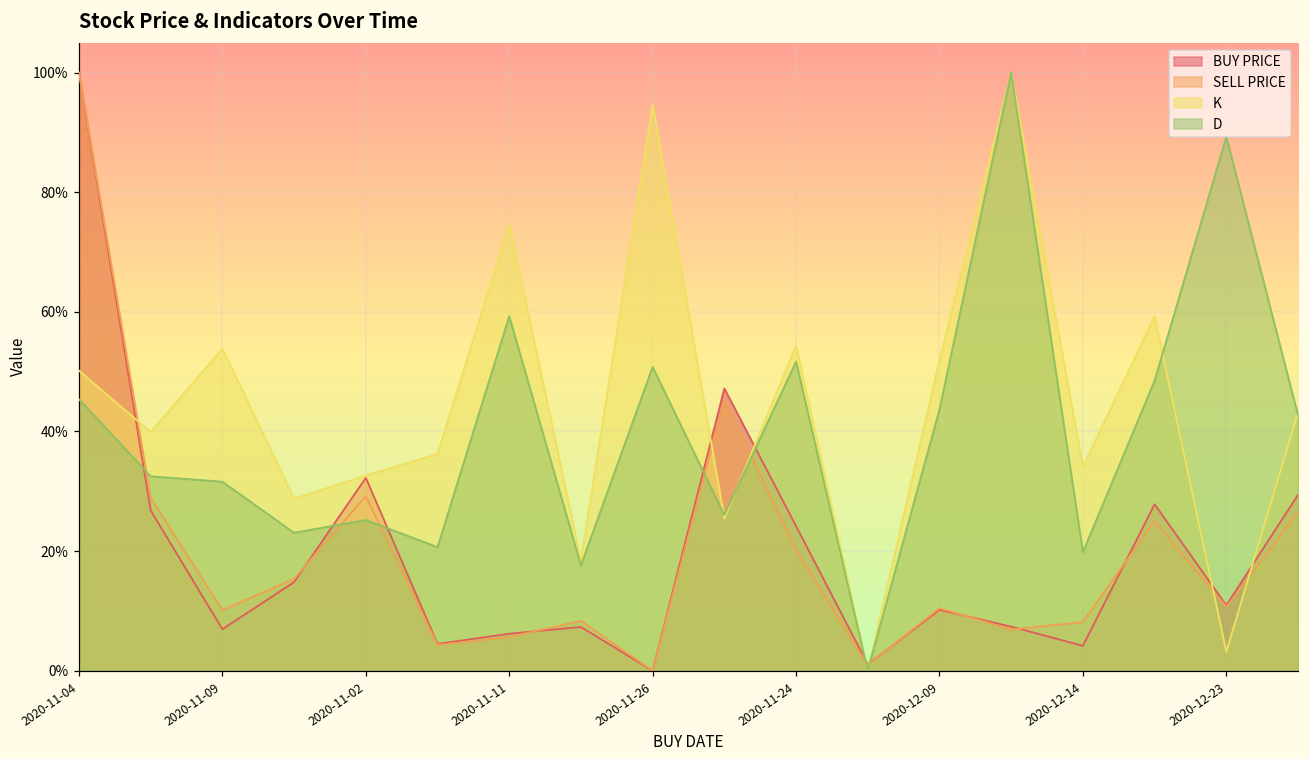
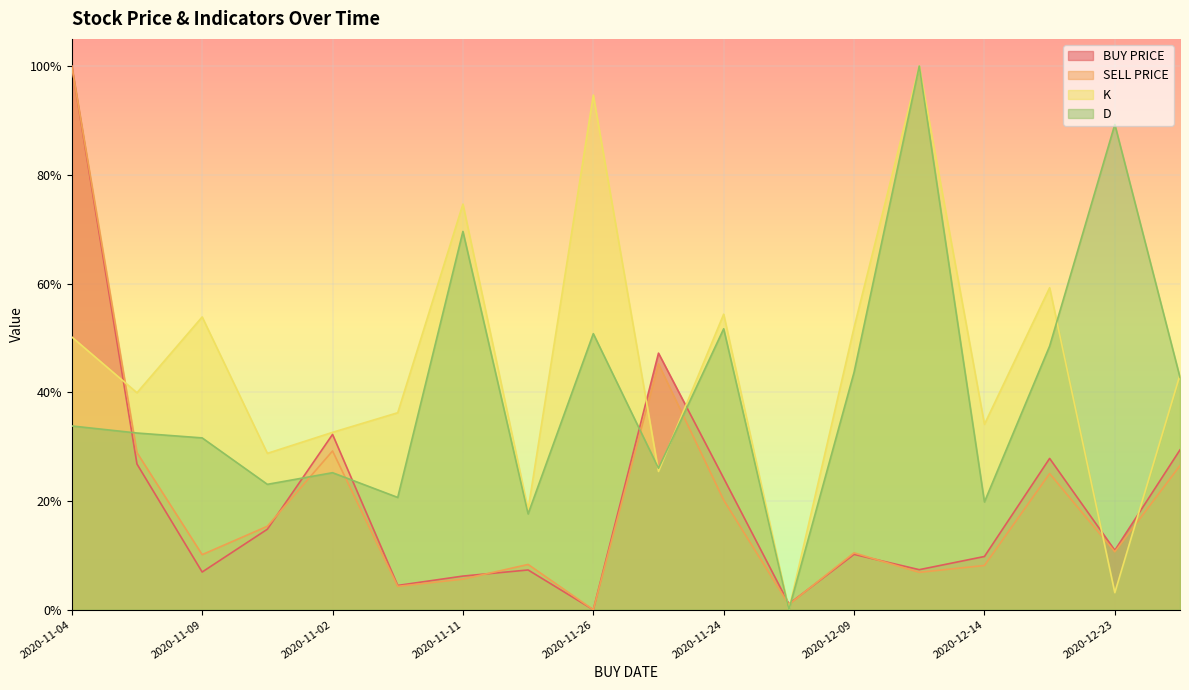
D, 2020-11-04: 45% -> 34%
D, 2020-11-11: 59% -> 70%
BUY PRICE, 2020-12-14: 4% -> 10%
